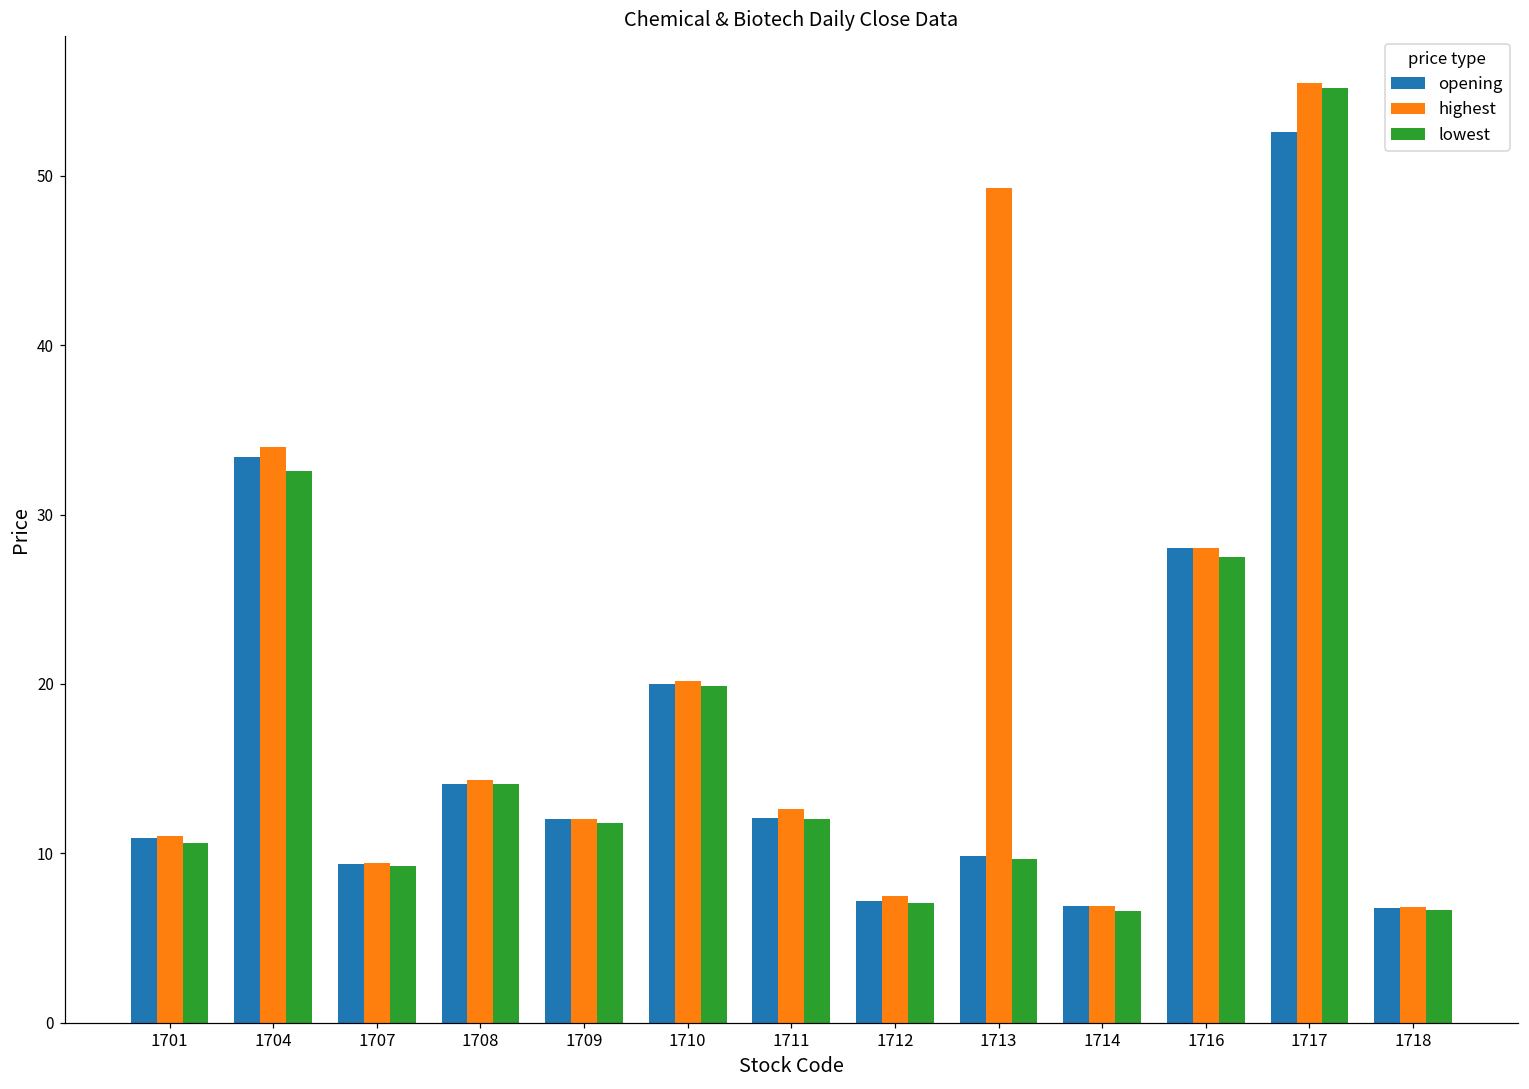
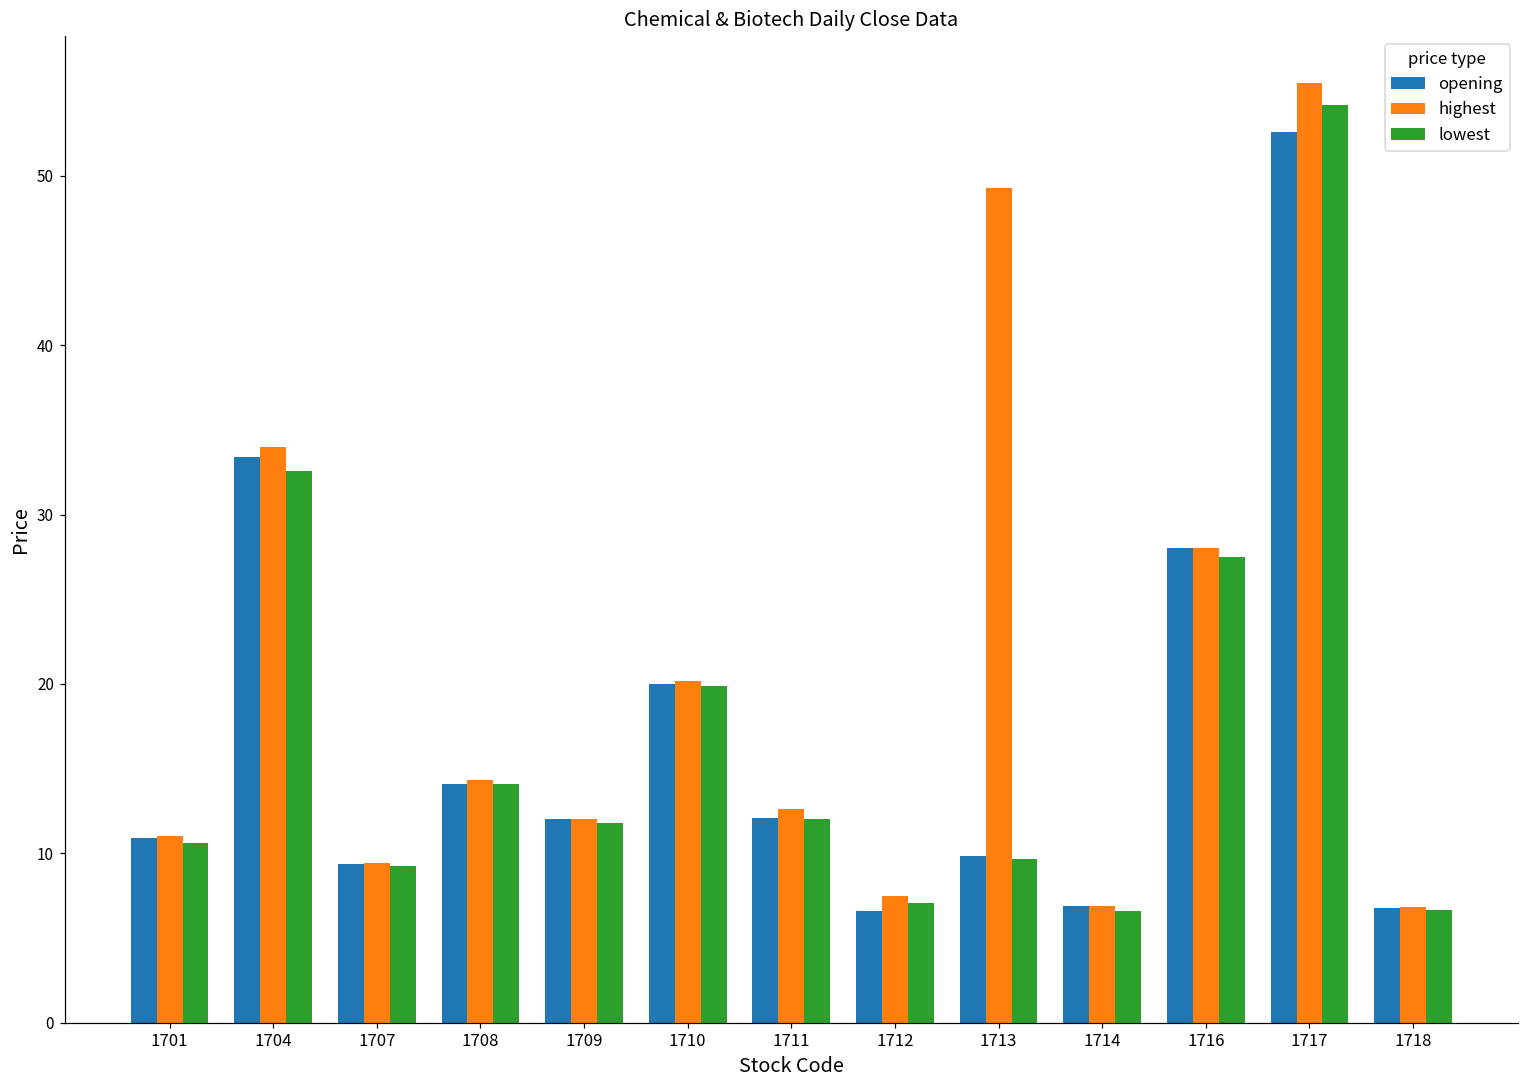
opening, 1712: 7.2 -> 6.6
lowest, 1717: 55.2 -> 54.2
